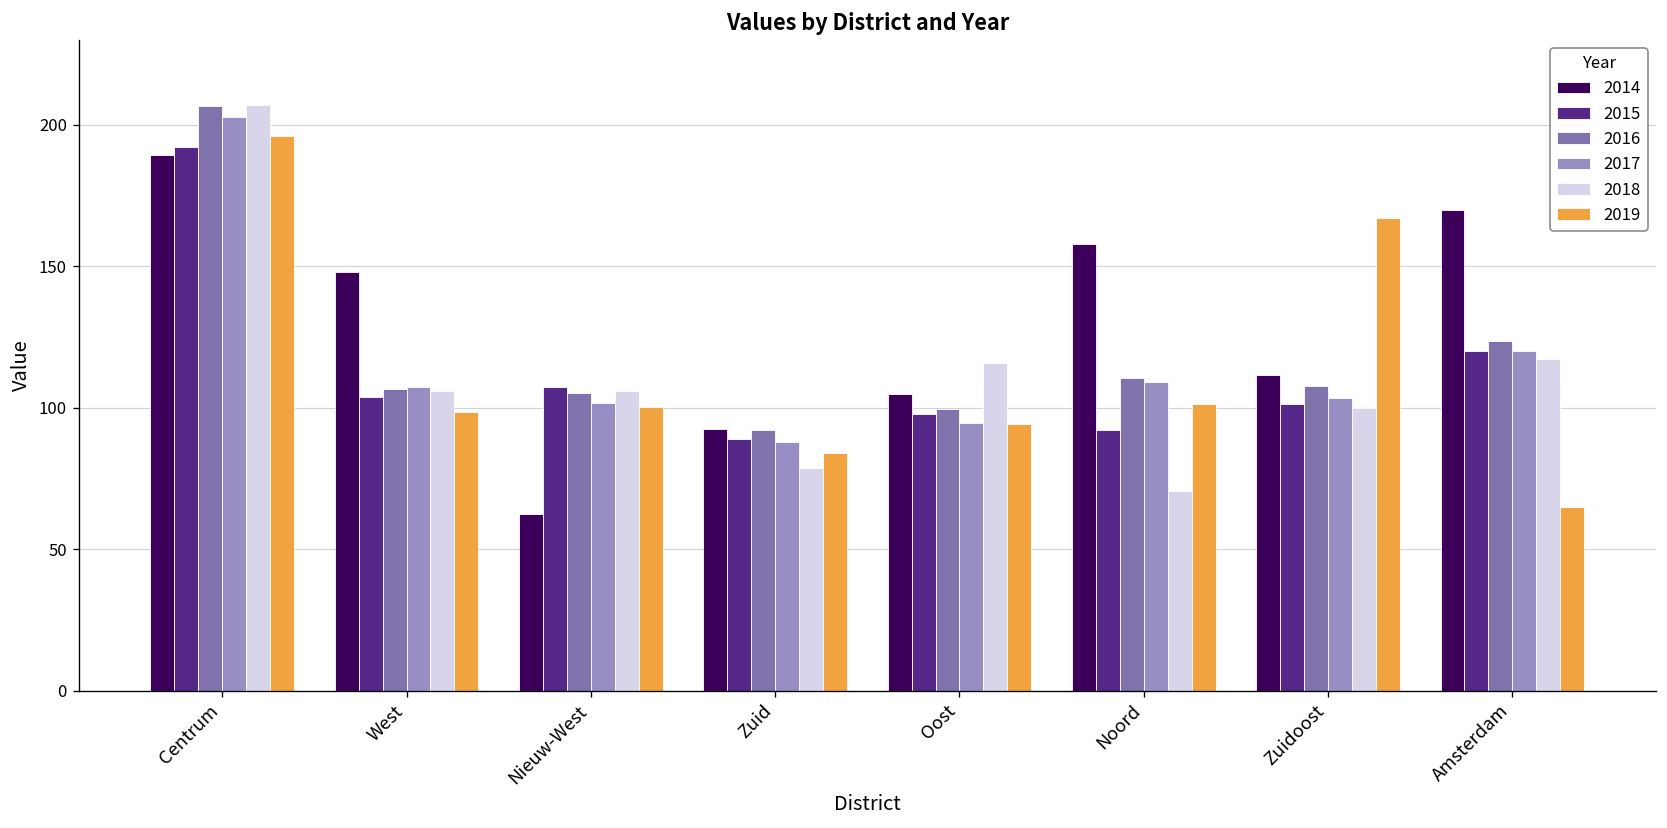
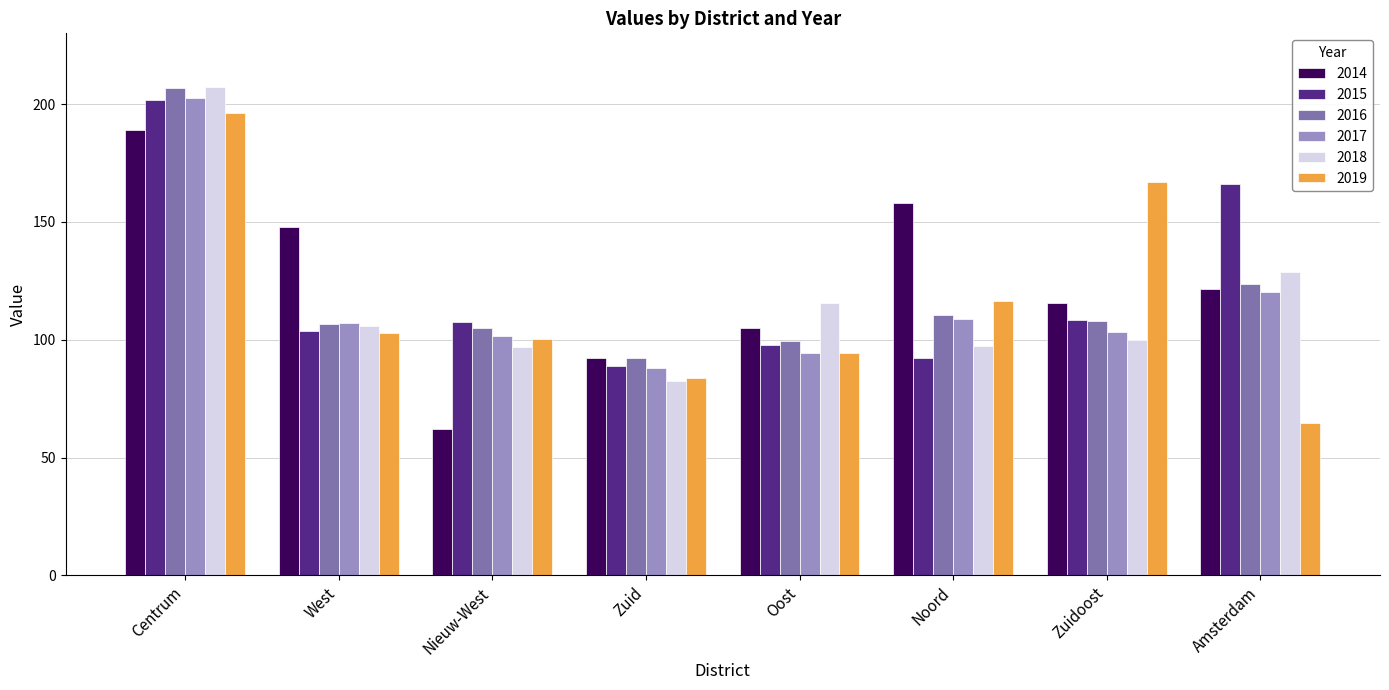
2015, Centrum: 192 -> 202
2019, West: 98 -> 103
2018, Nieuw-West: 106 -> 97
2018, Zuid: 79 -> 83
2018, Noord: 71 -> 97
2019, Noord: 101 -> 116
2014, Zuidoost: 112 -> 116
2015, Zuidoost: 101 -> 108
2014, Amsterdam: 170 -> 122
2015, Amsterdam: 120 -> 166
2018, Amsterdam: 117 -> 129
